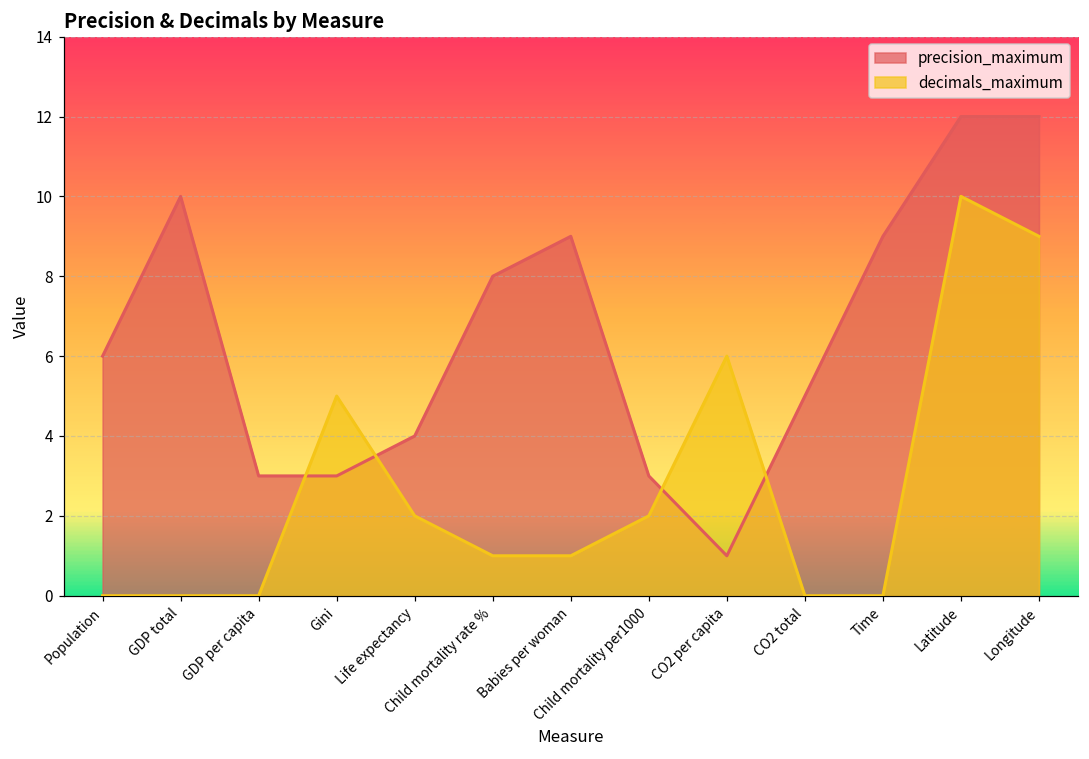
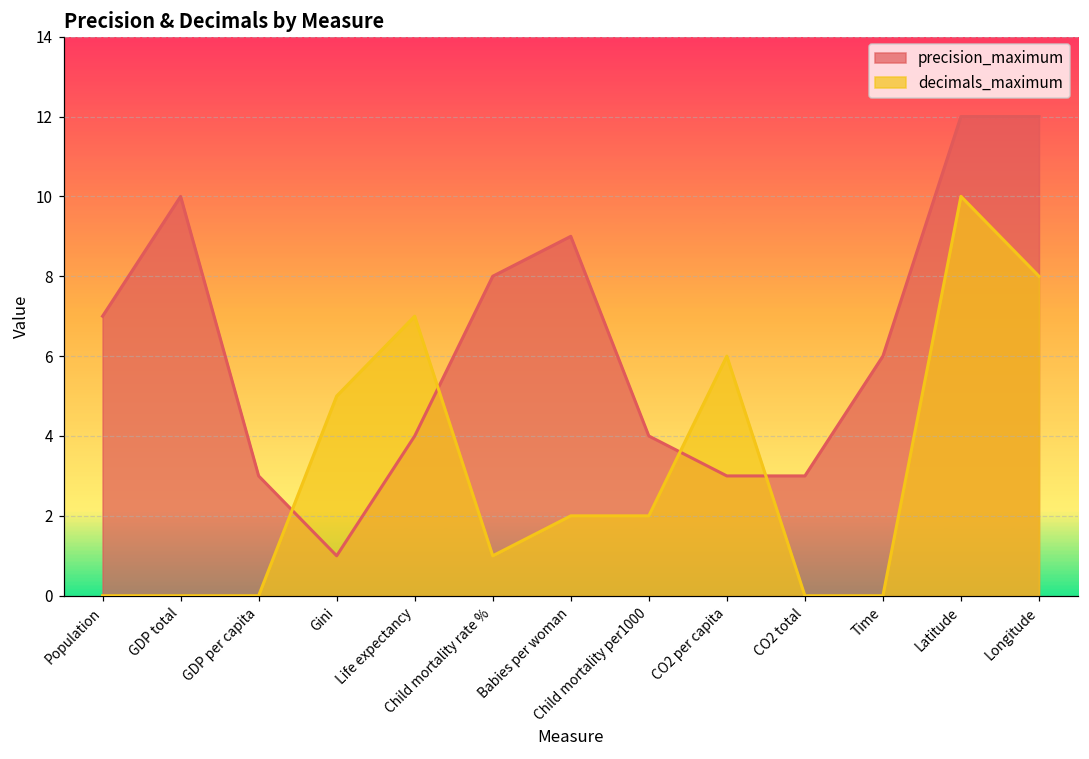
precision_maximum, Population: 6 -> 7
precision_maximum, Gini: 3 -> 1
decimals_maximum, Life expectancy: 2 -> 7
decimals_maximum, Babies per woman: 1 -> 2
precision_maximum, Child mortality per1000: 3 -> 4
precision_maximum, CO2 per capita: 1 -> 3
precision_maximum, CO2 total: 5 -> 3
precision_maximum, Time: 9 -> 6
decimals_maximum, Longitude: 9 -> 8
